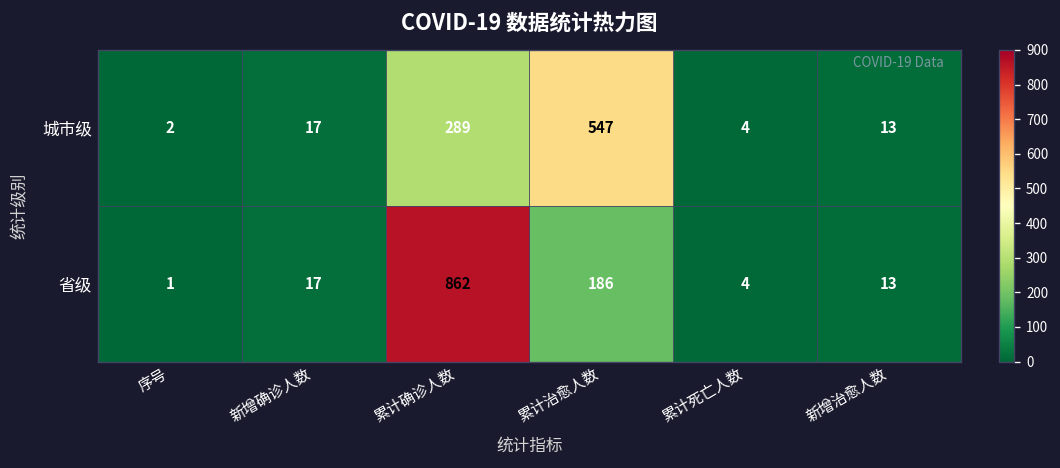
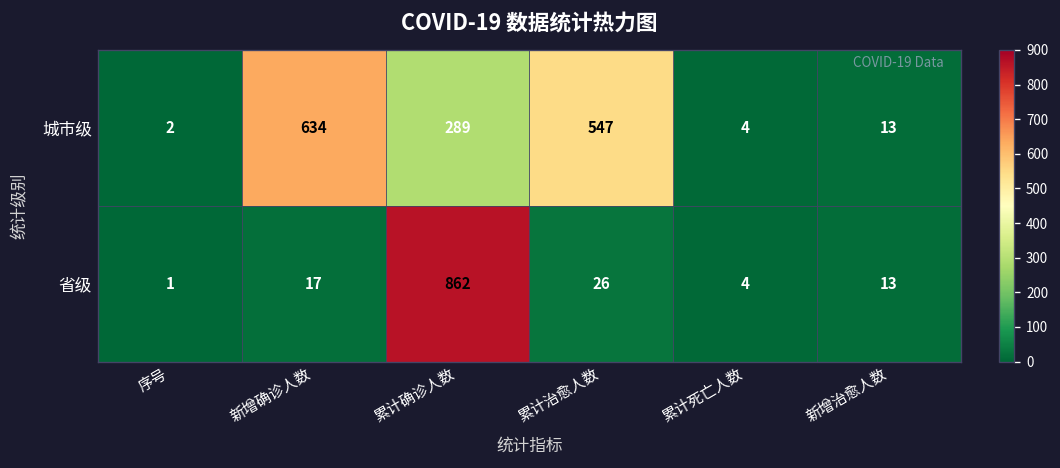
城市级, 新增确诊人数: 17 -> 634
省级, 累计治愈人数: 186 -> 26
